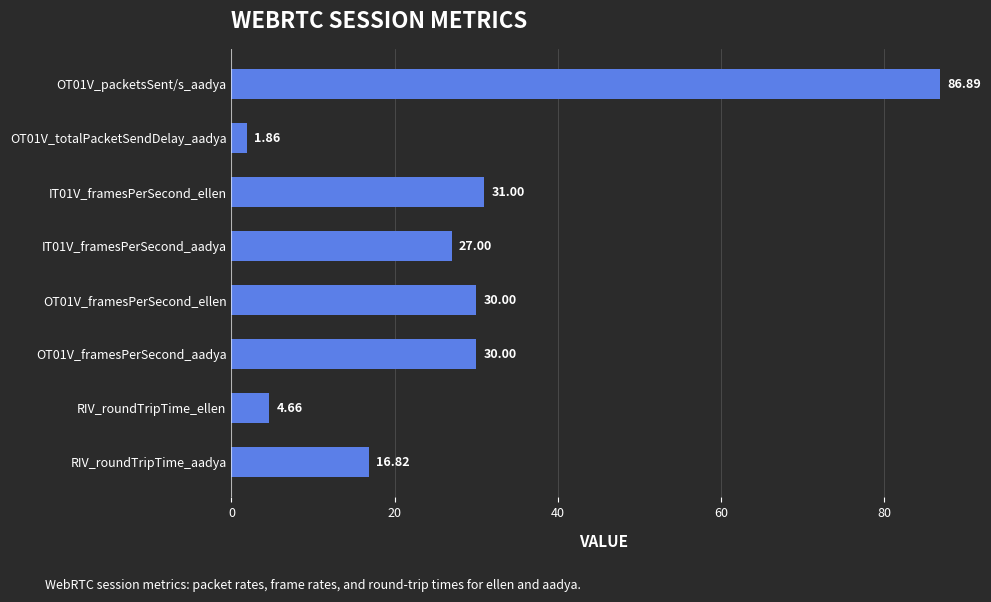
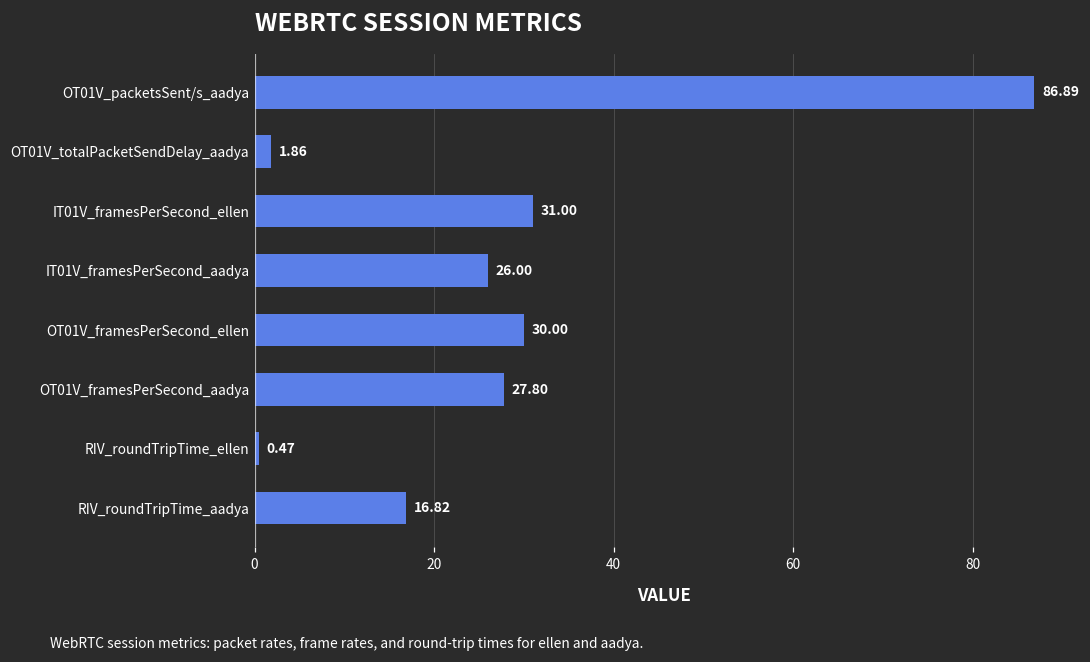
IT01V_framesPerSecond_aadya: 27.00 -> 26.00
OT01V_framesPerSecond_aadya: 30.00 -> 27.80
RIV_roundTripTime_ellen: 4.66 -> 0.47
